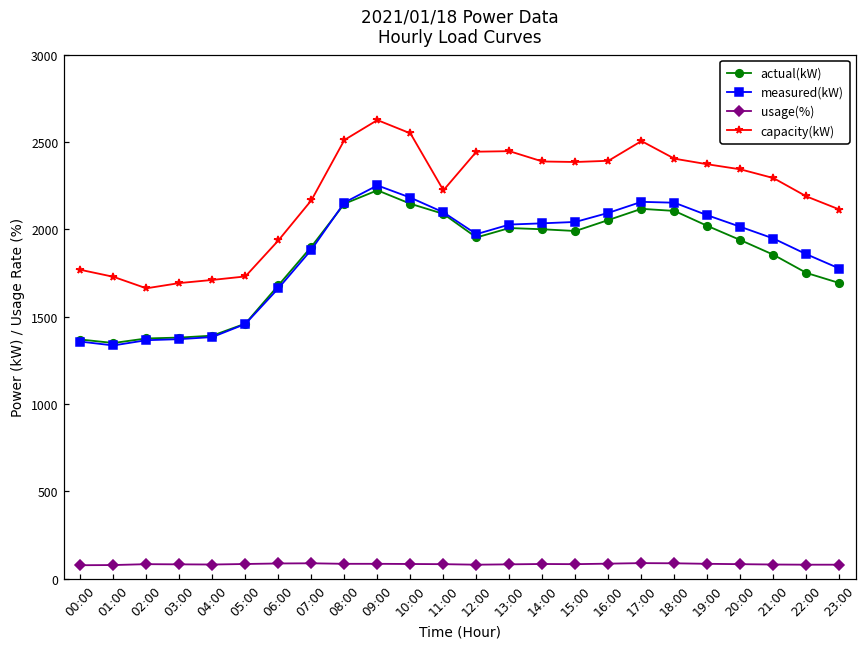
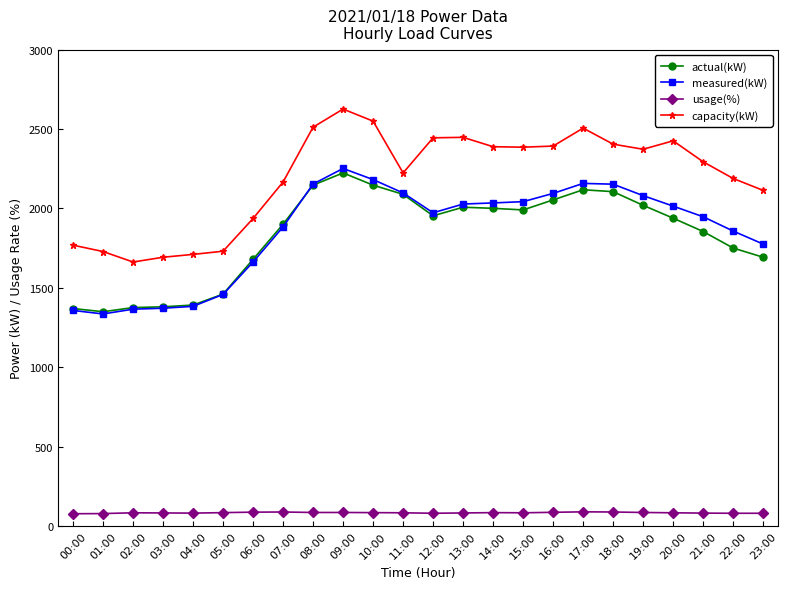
capacity(kW), 20:00: 2340 -> 2430
